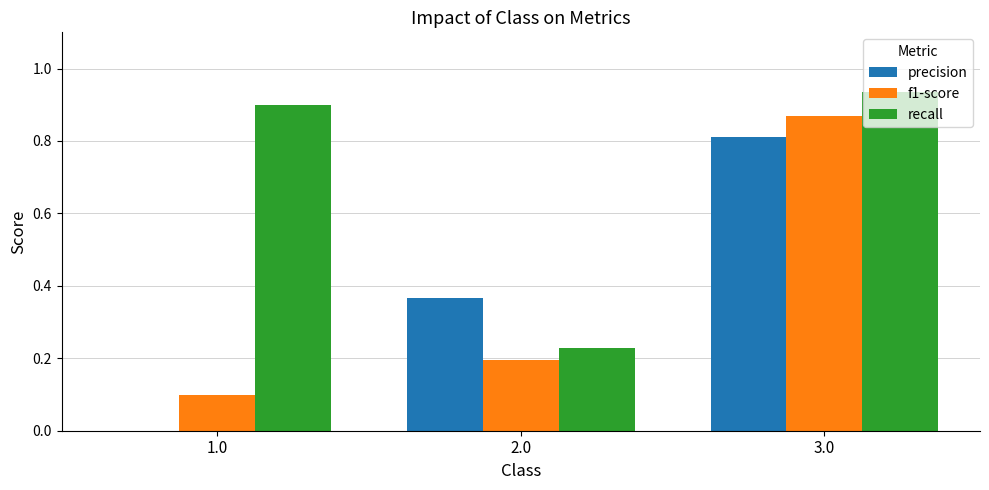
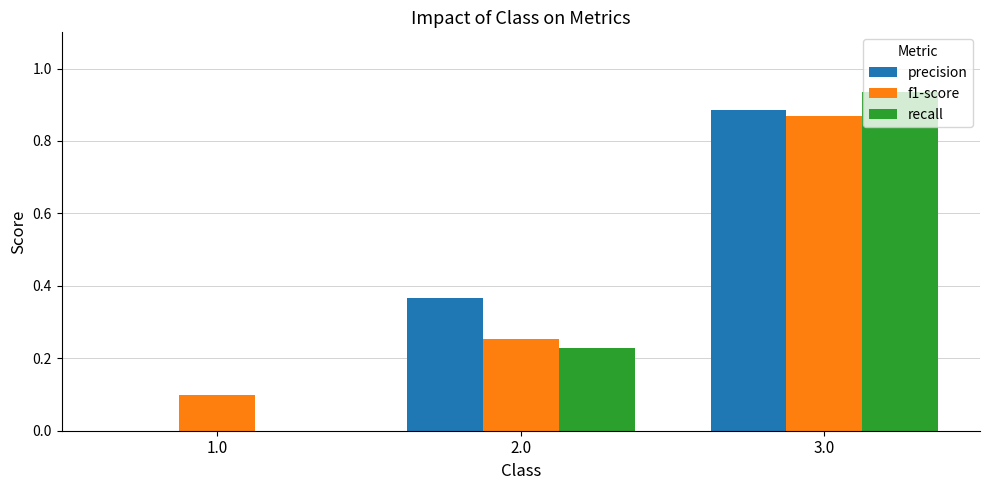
recall, 1.0: 0.9 -> 0.0
f1-score, 2.0: 0.19 -> 0.25
precision, 3.0: 0.81 -> 0.89
